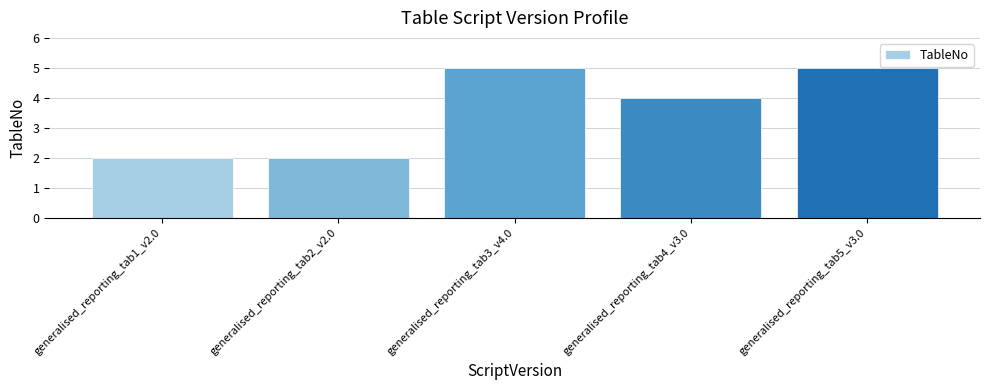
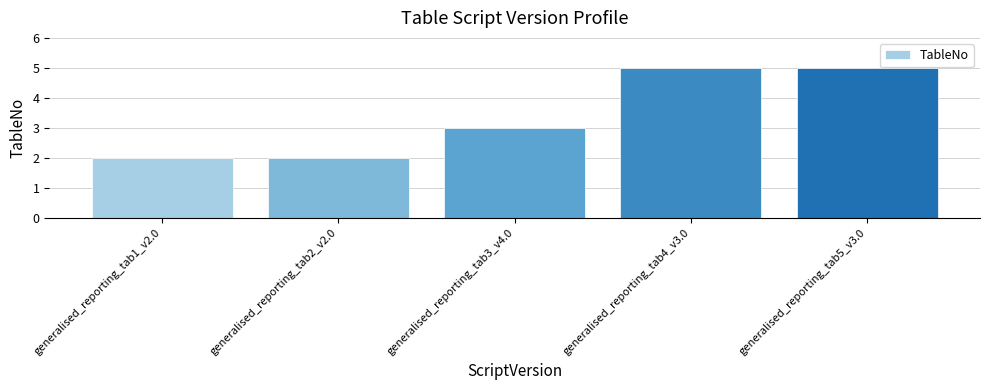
generalised_reporting_tab3_v4.0: 5 -> 3
generalised_reporting_tab4_v3.0: 4 -> 5
